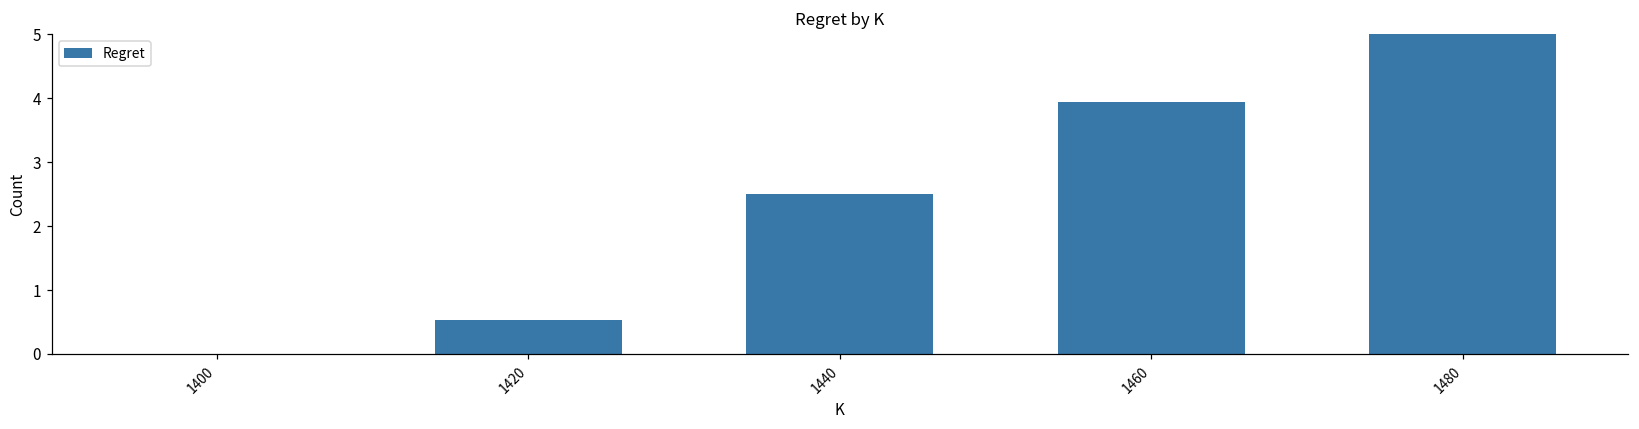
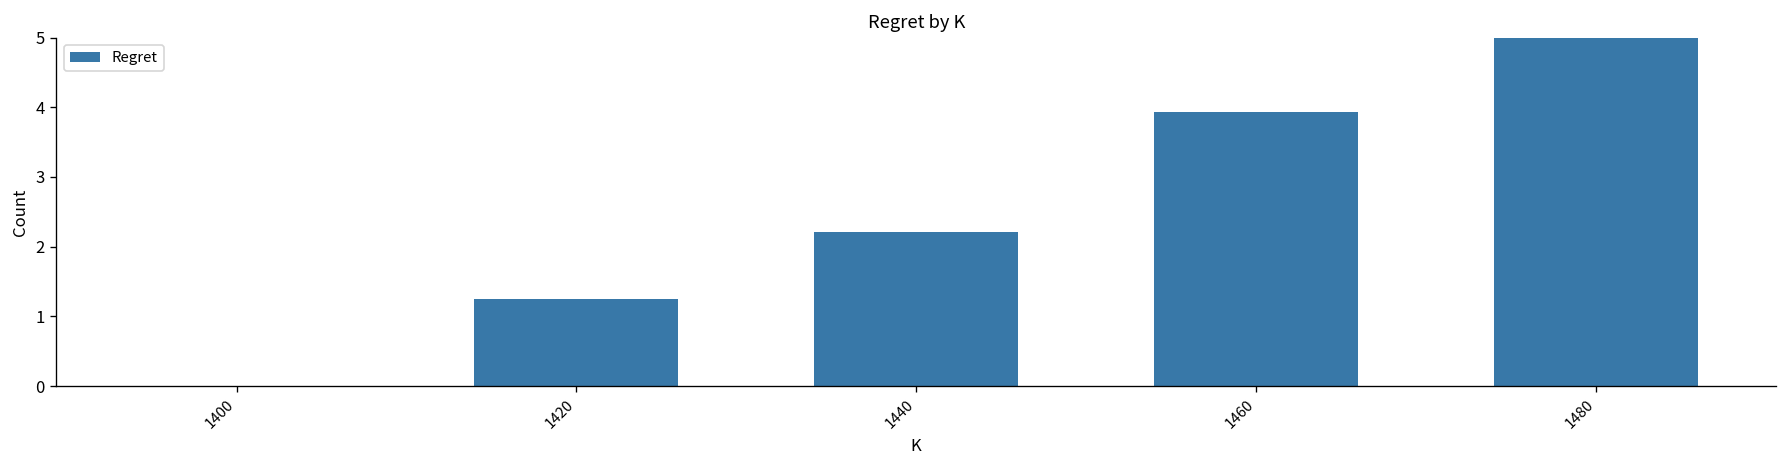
1420: 0.5 -> 1.3
1440: 2.5 -> 2.2
